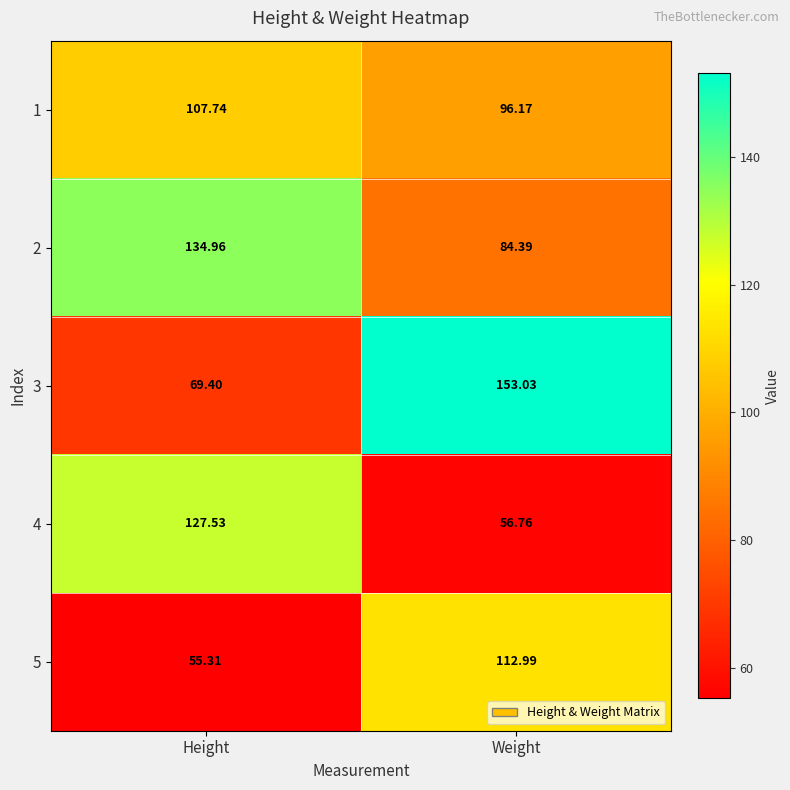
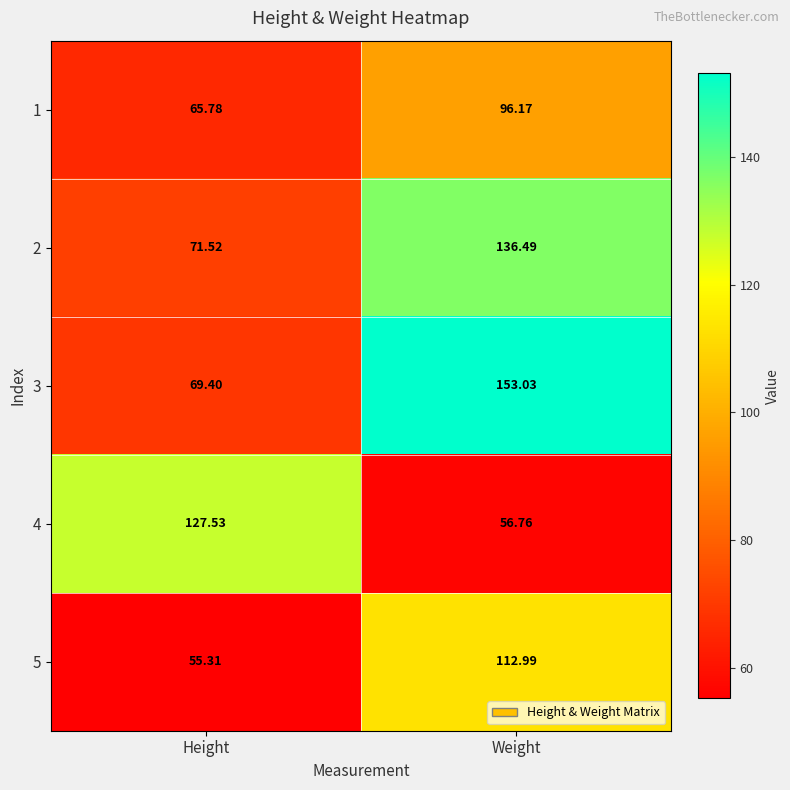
1, Height: 107.74 -> 65.78
2, Height: 134.96 -> 71.52
2, Weight: 84.39 -> 136.49
